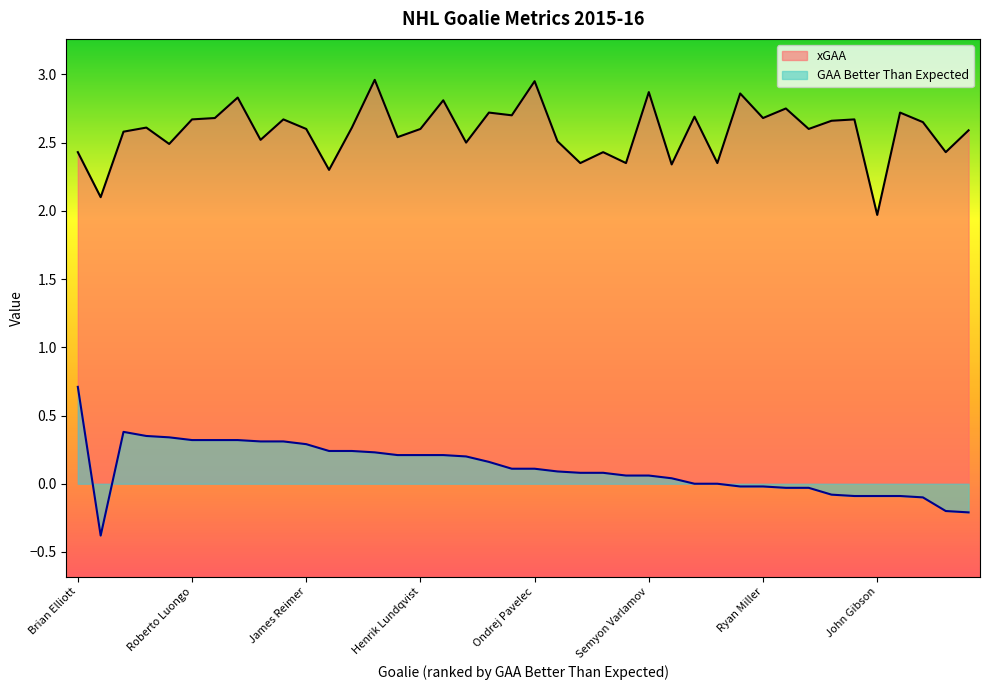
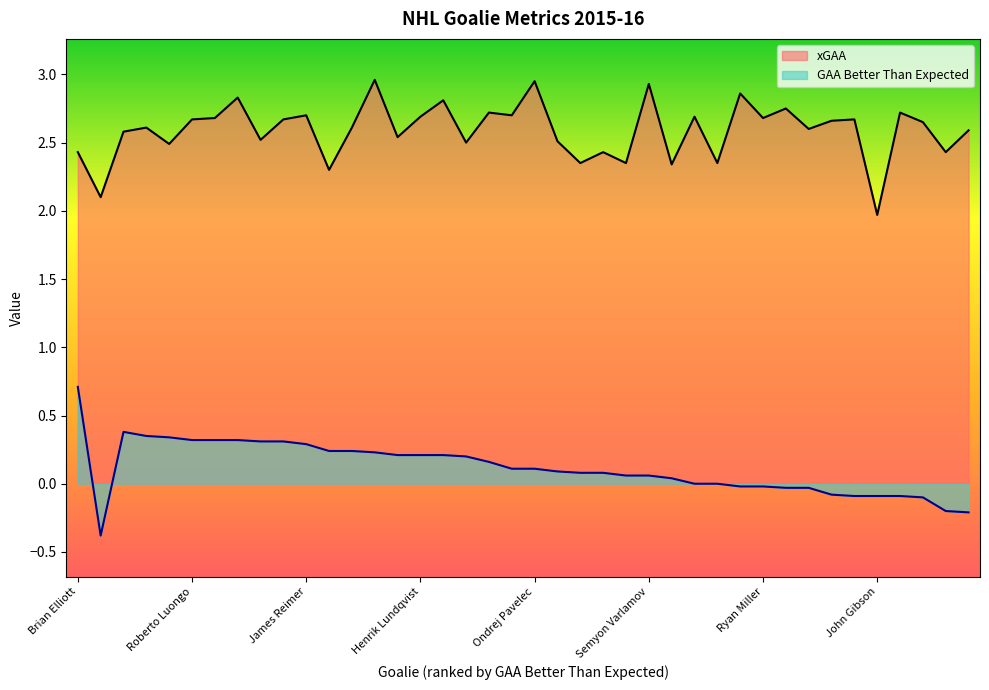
xGAA, James Reimer: 2.6 -> 2.7
xGAA, Henrik Lundqvist: 2.60 -> 2.69
xGAA, Semyon Varlamov: 2.87 -> 2.93
